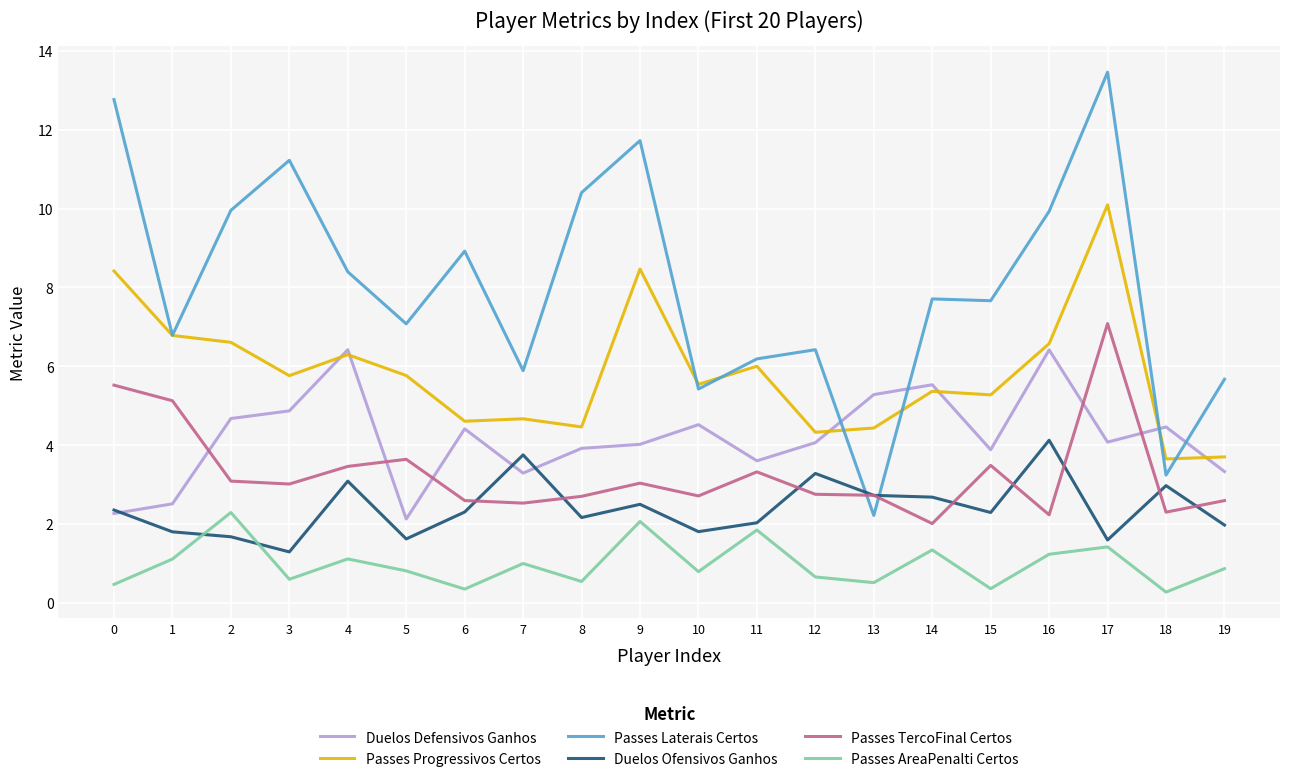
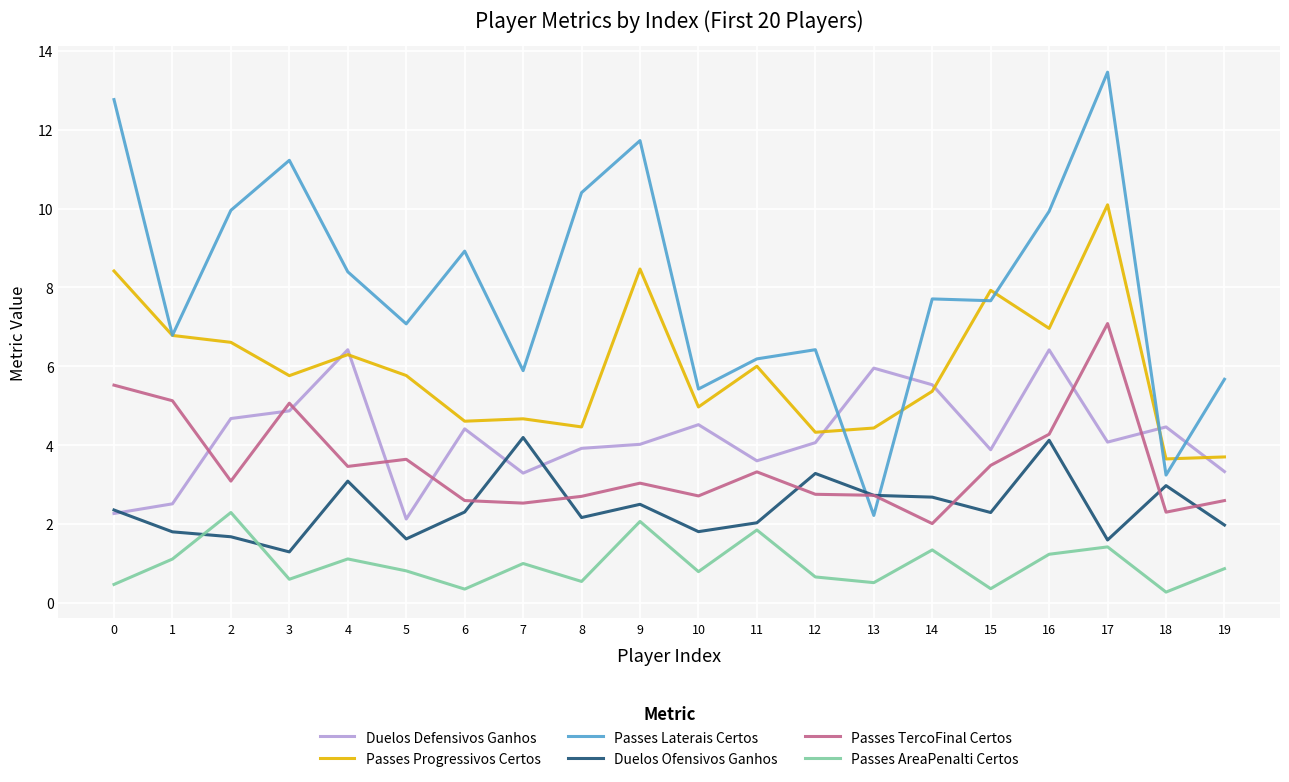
Passes TercoFinal Certos, 3: 3.0 -> 5.1
Duelos Ofensivos Ganhos, 7: 3.8 -> 4.2
Passes Progressivos Certos, 10: 5.5 -> 5.0
Duelos Defensivos Ganhos, 13: 5.3 -> 6.0
Passes Progressivos Certos, 15: 5.3 -> 7.9
Passes Progressivos Certos, 16: 6.6 -> 7.0
Passes TercoFinal Certos, 16: 2.2 -> 4.3
